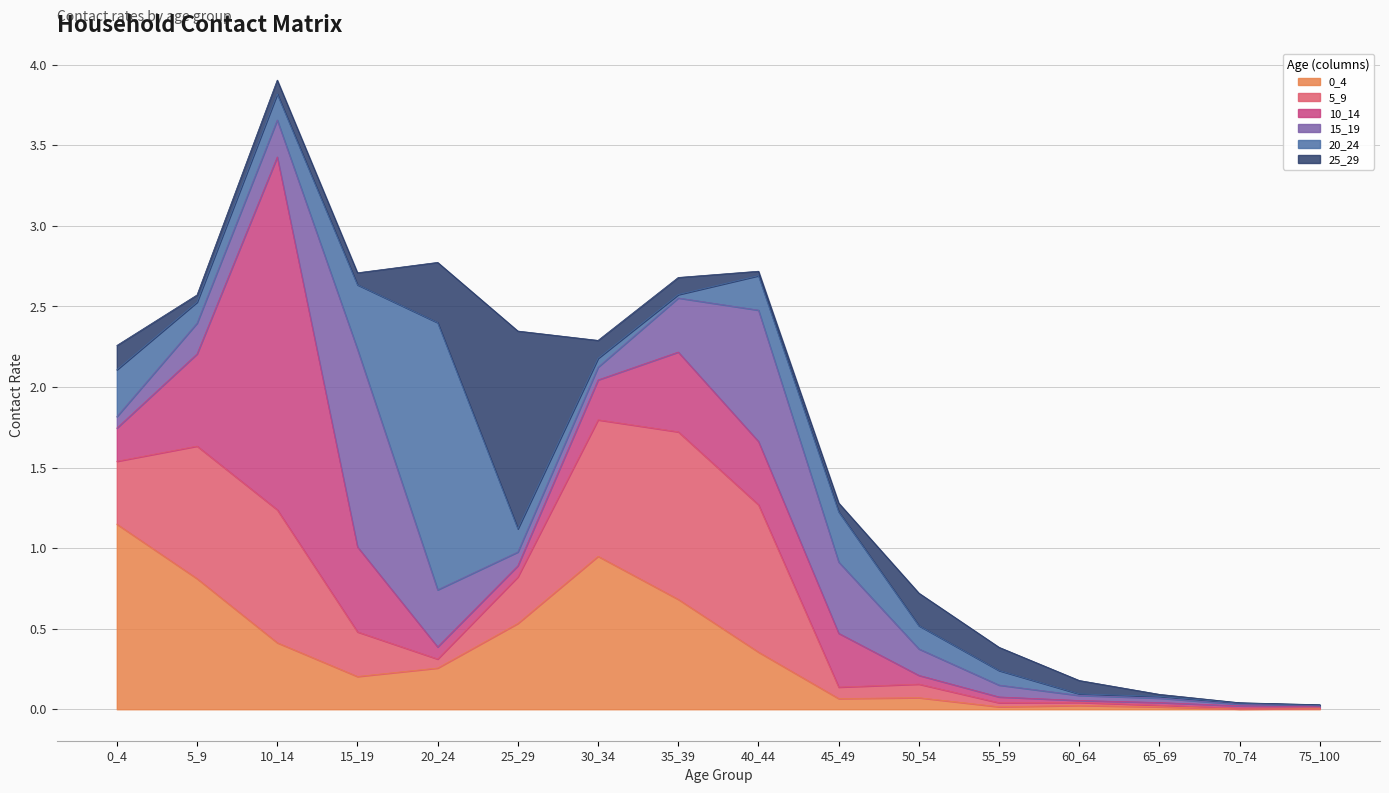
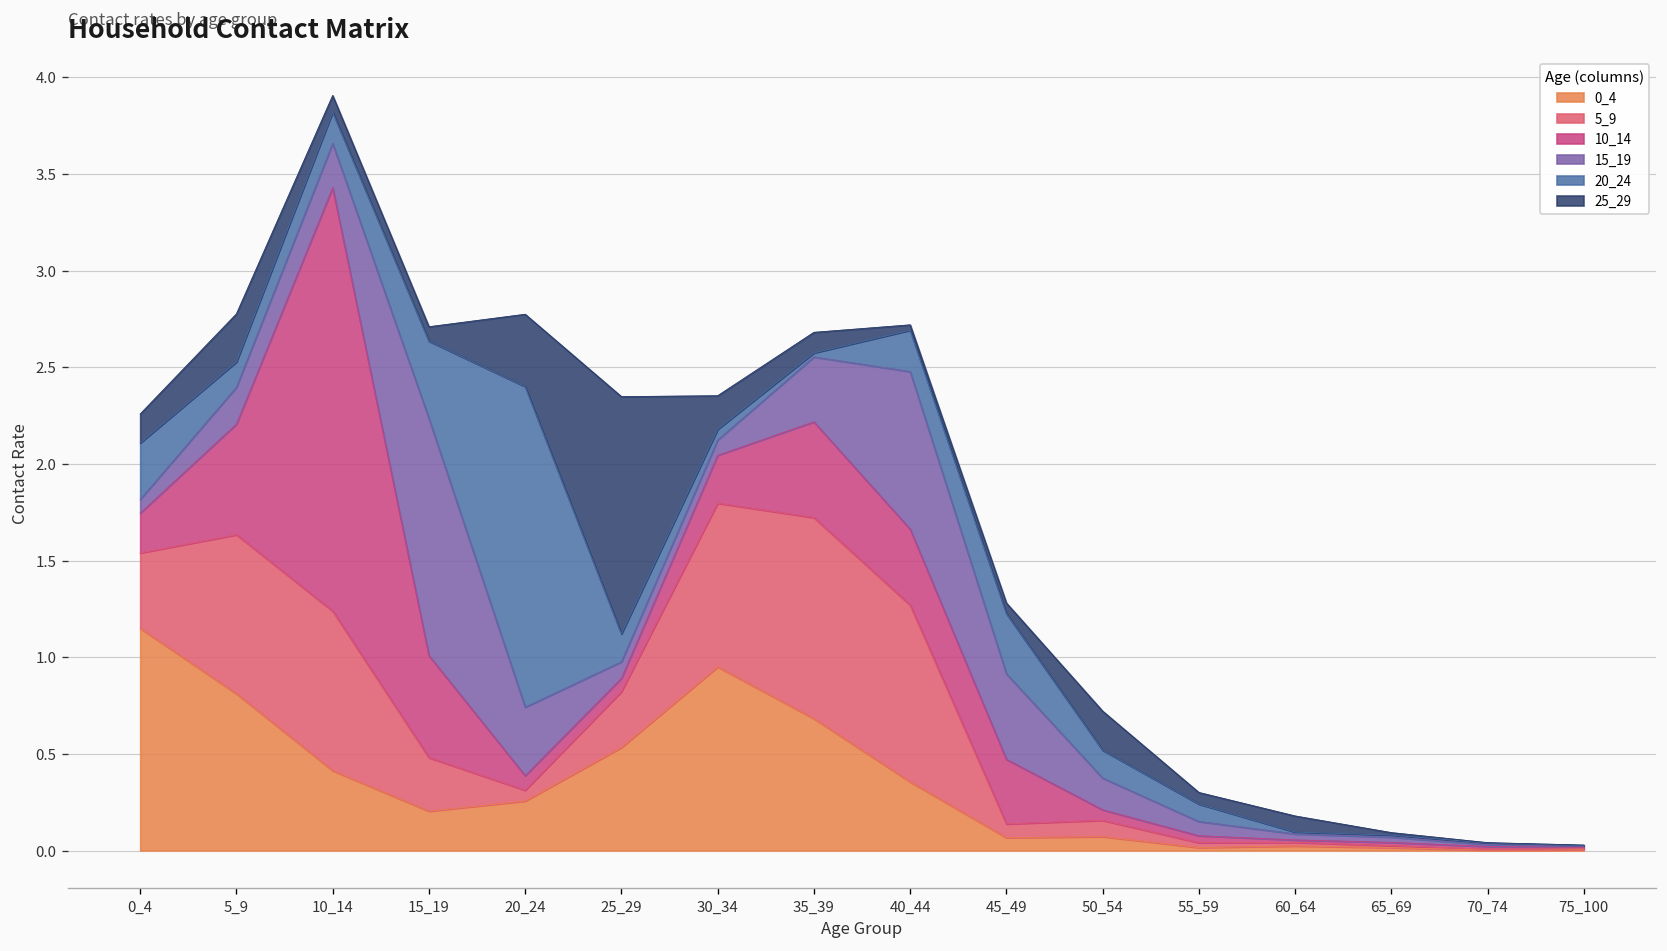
25_29, 5_9: 0.04 -> 0.25
25_29, 30_34: 0.11 -> 0.17
25_29, 55_59: 0.14 -> 0.06
